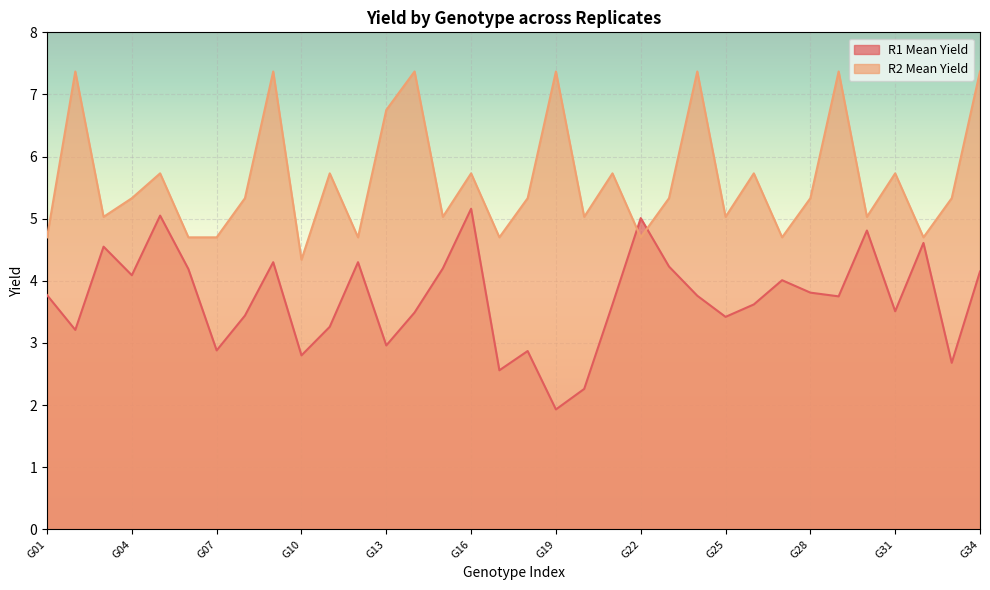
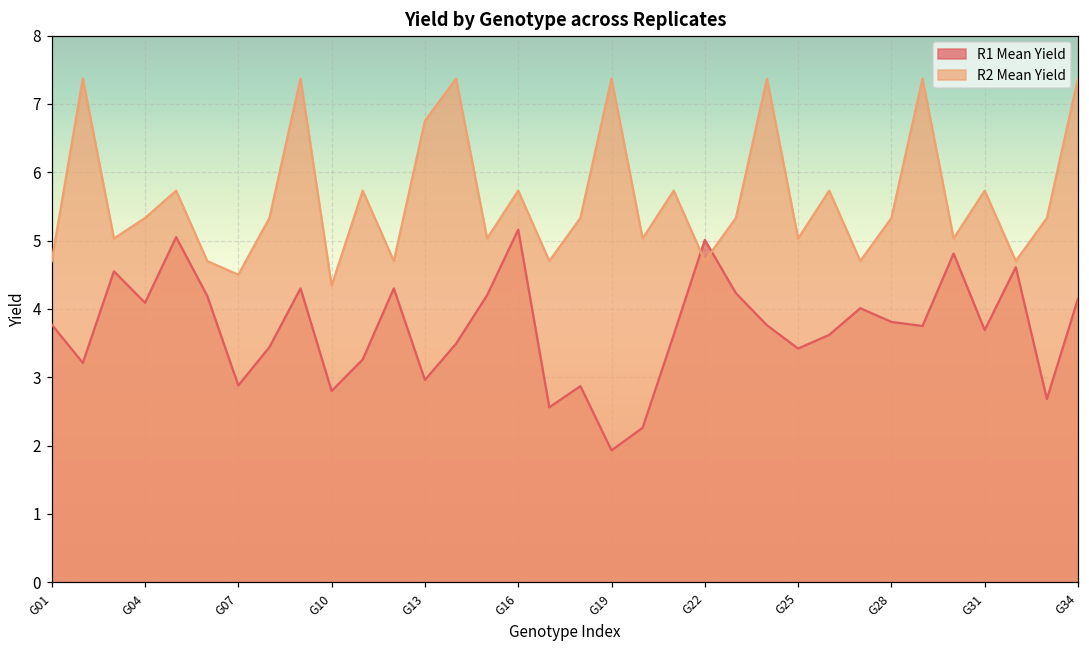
R2 Mean Yield, G07: 4.7 -> 4.5
R1 Mean Yield, G31: 3.5 -> 3.7
